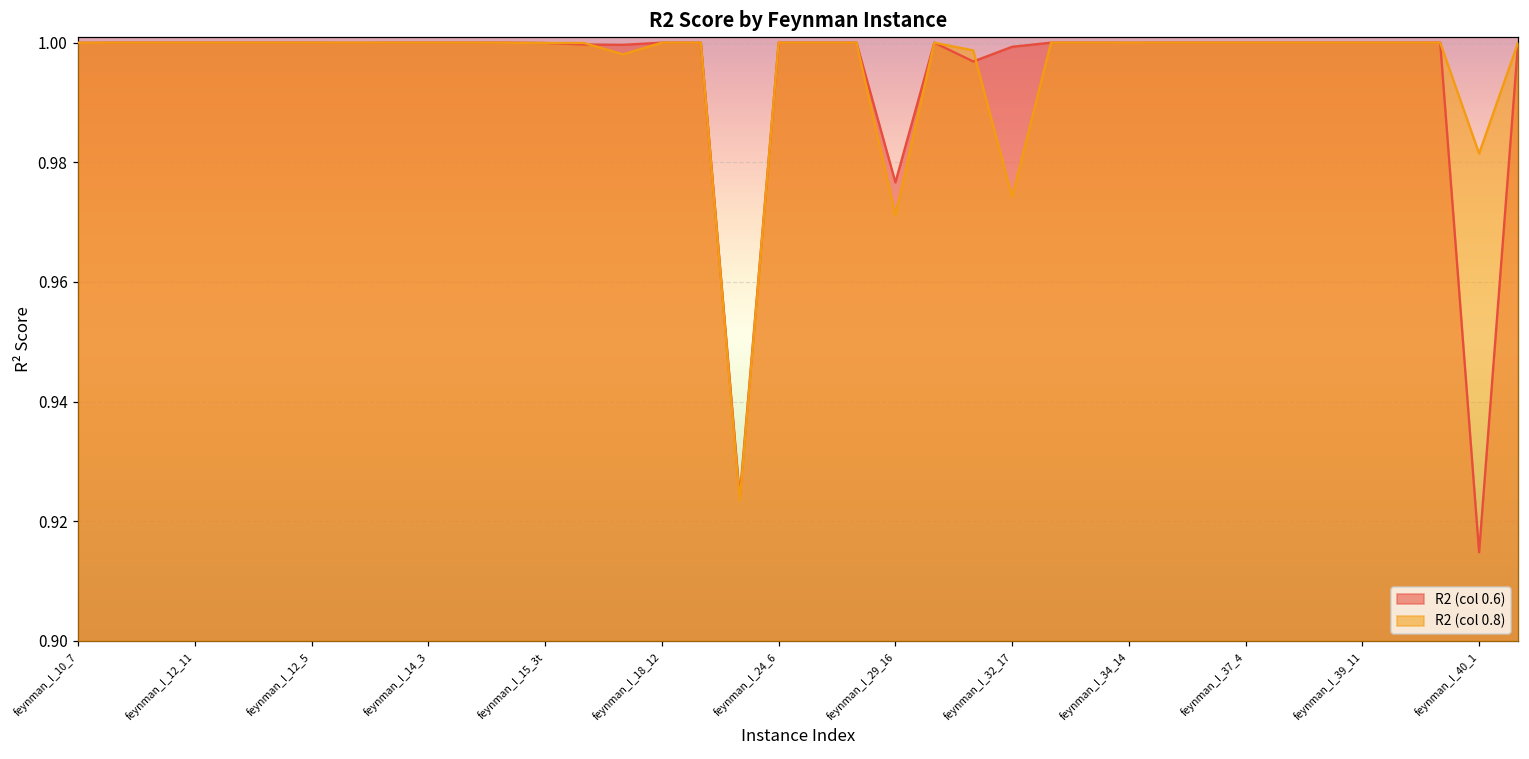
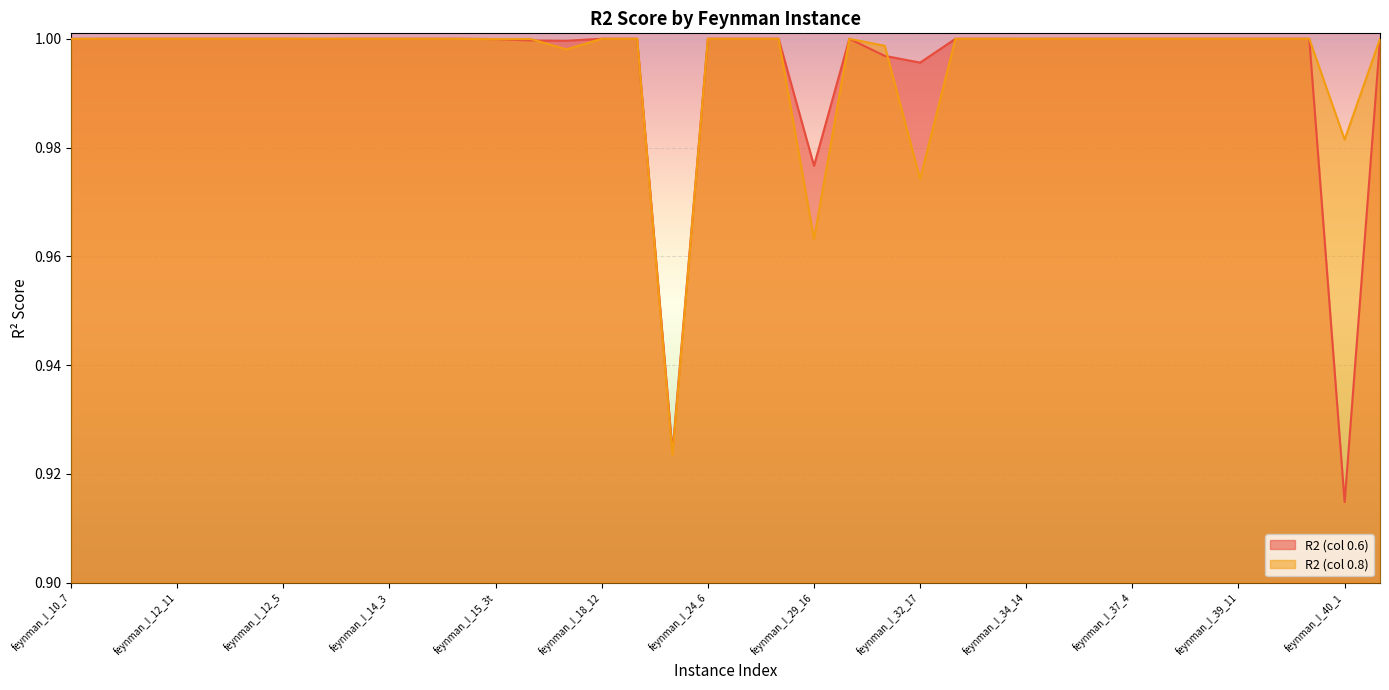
R2 (col 0.8), feynman_I_29_16: 0.971 -> 0.963
R2 (col 0.6), feynman_I_32_17: 0.999 -> 0.996
